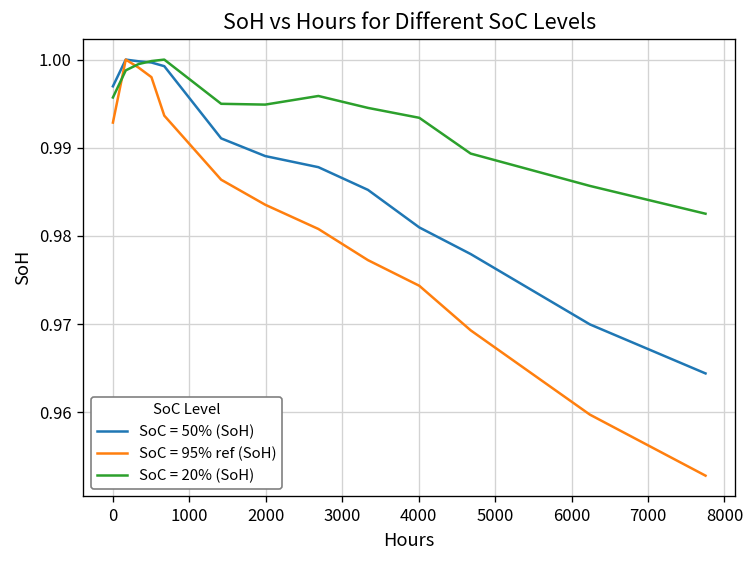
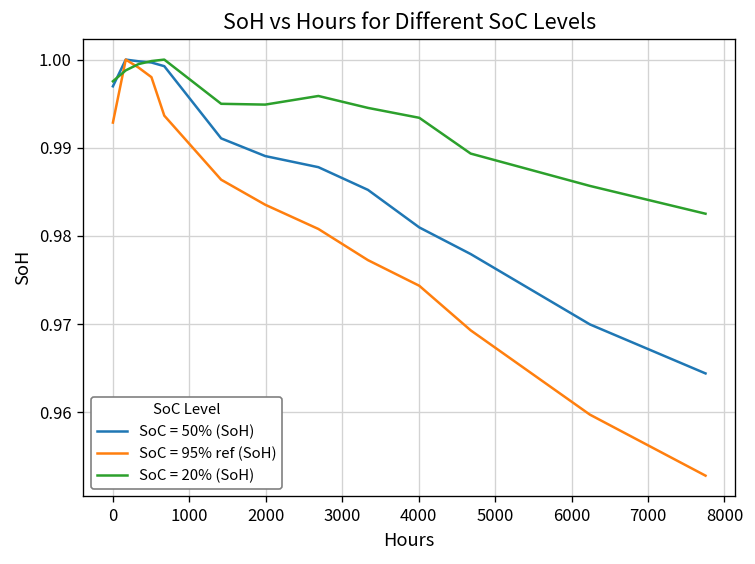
SoC = 20% (SoH), 0: 0.996 -> 0.998
